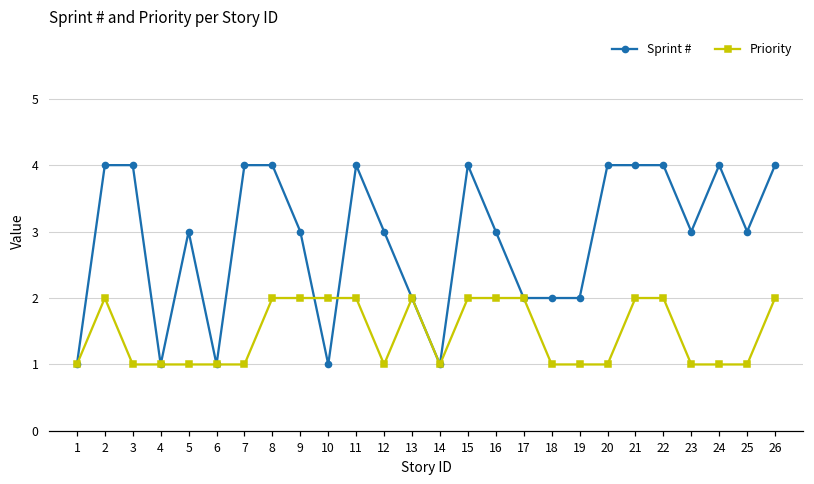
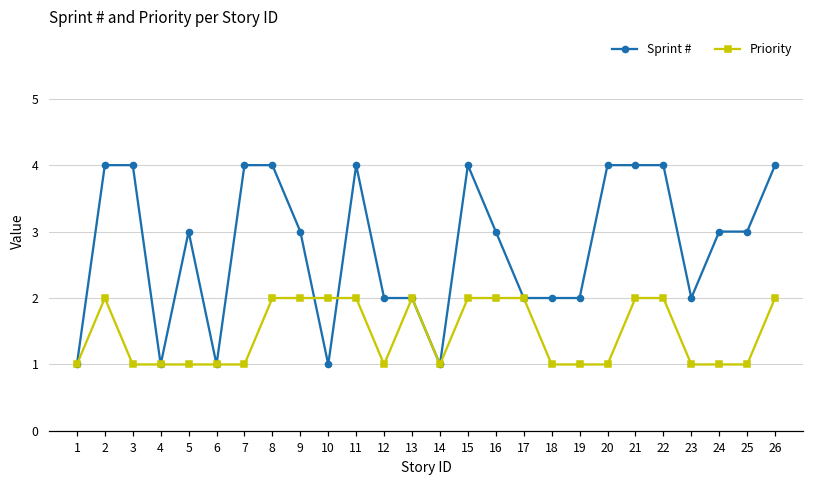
Sprint #, 12: 3 -> 2
Sprint #, 23: 3 -> 2
Sprint #, 24: 4 -> 3
